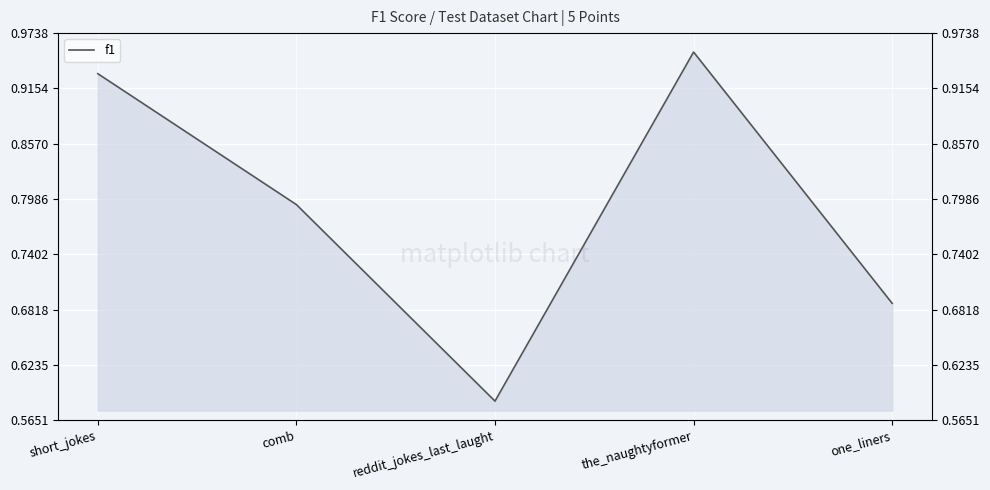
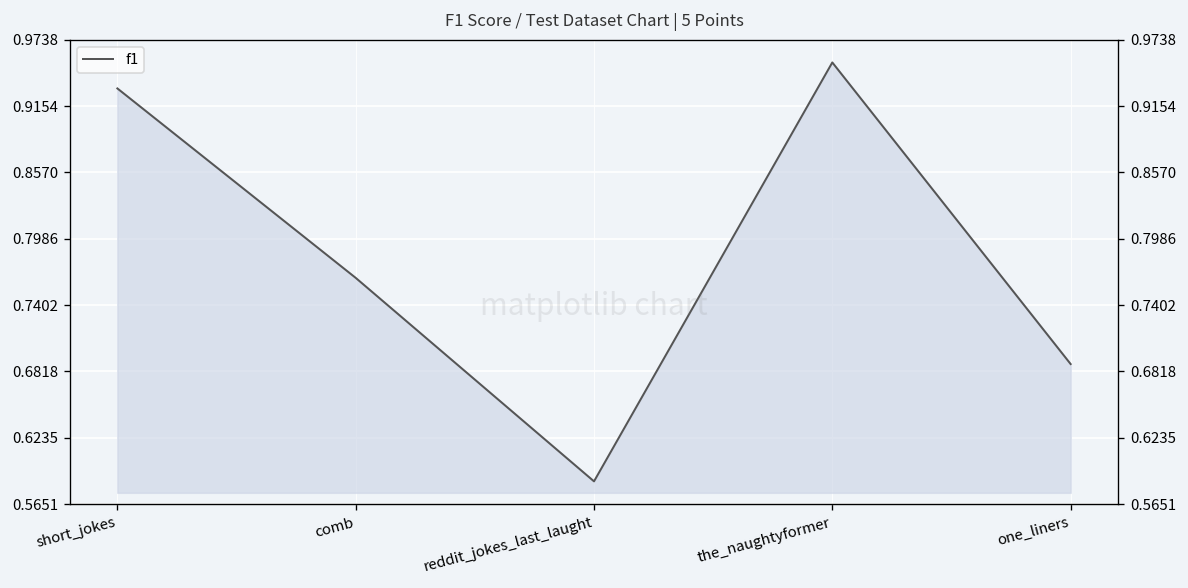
comb: 0.79 -> 0.76
